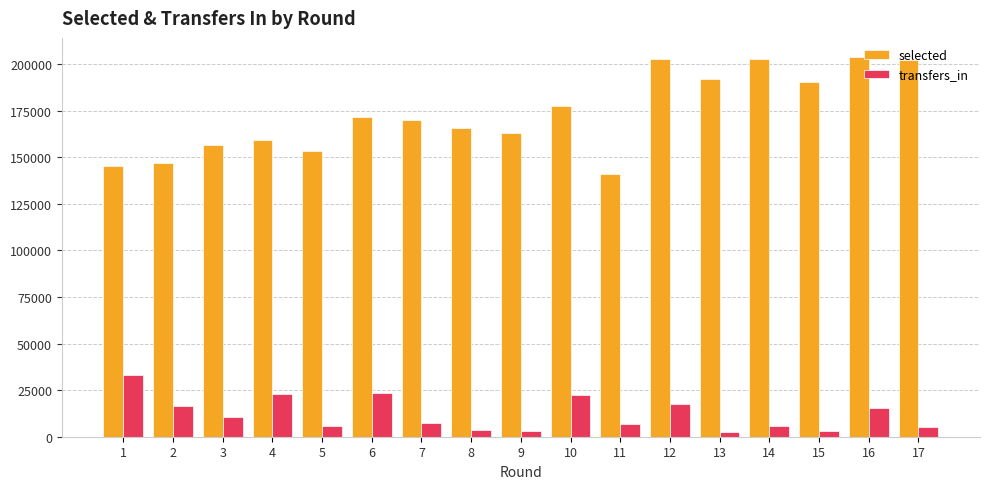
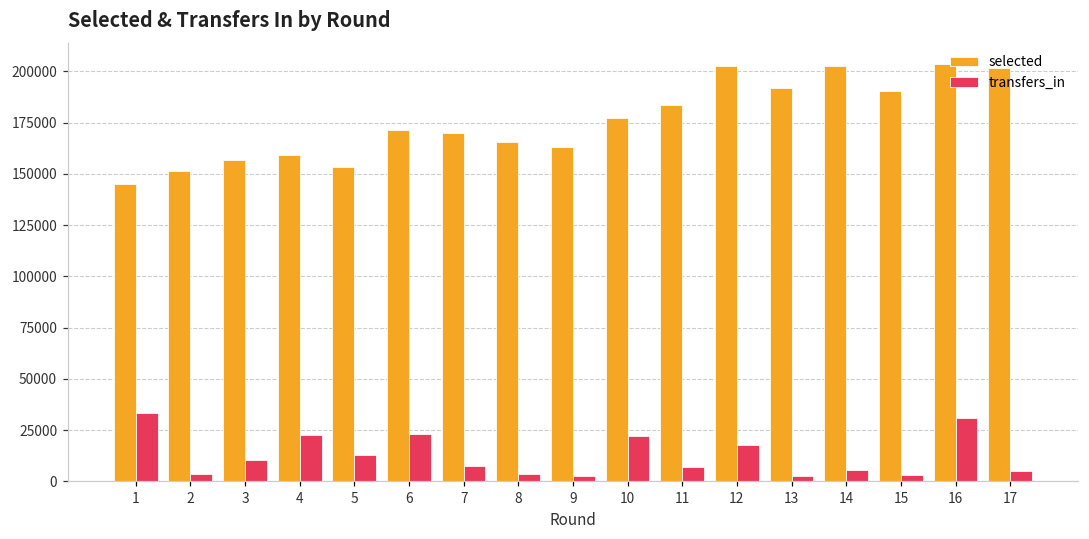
selected, 2: 147000 -> 151000
transfers_in, 2: 17000 -> 4000
transfers_in, 5: 6000 -> 13000
selected, 11: 141000 -> 184000
transfers_in, 16: 15000 -> 31000
